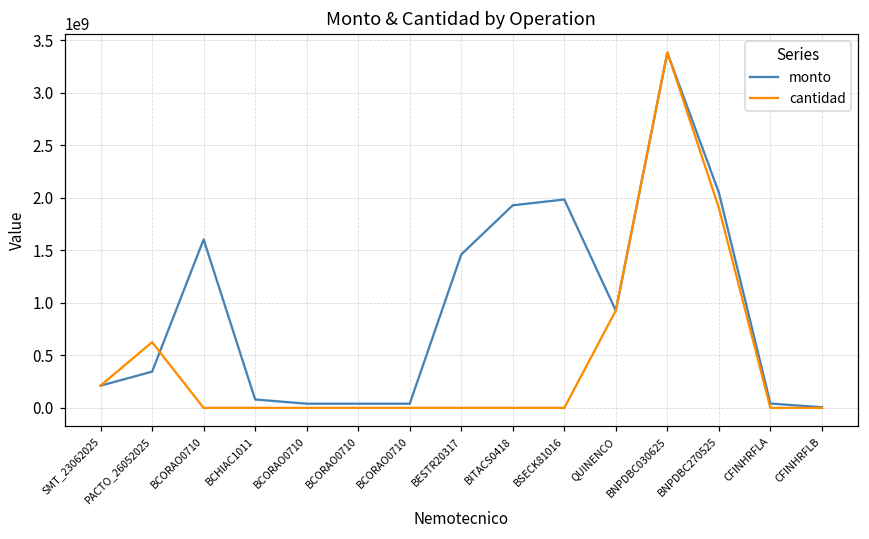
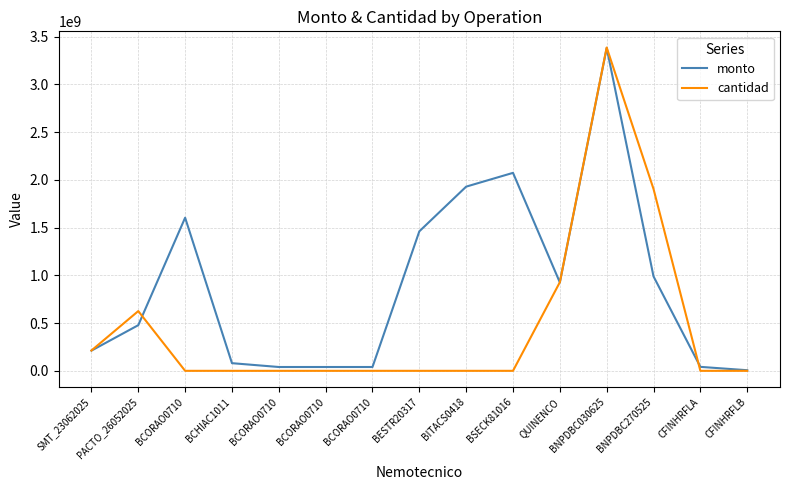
monto, PACTO_26052025: 300000000 -> 500000000
monto, BSECK81016: 2000000000 -> 2100000000
monto, BNPDBC270525: 2000000000 -> 1000000000
